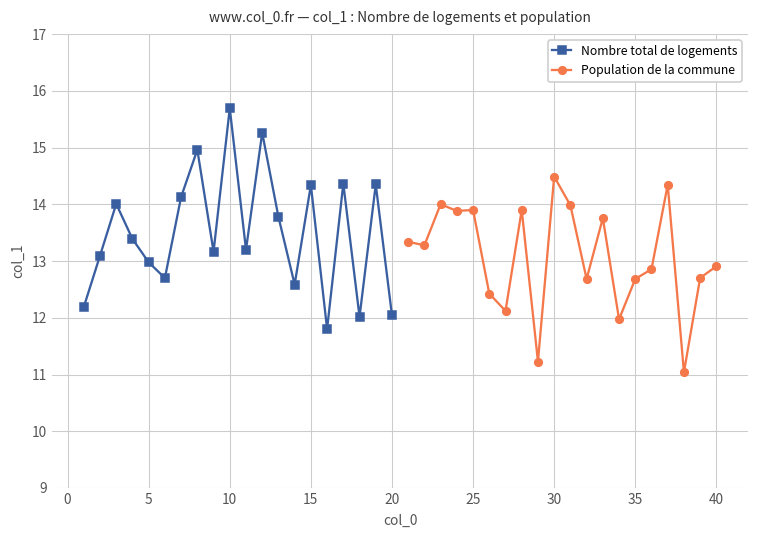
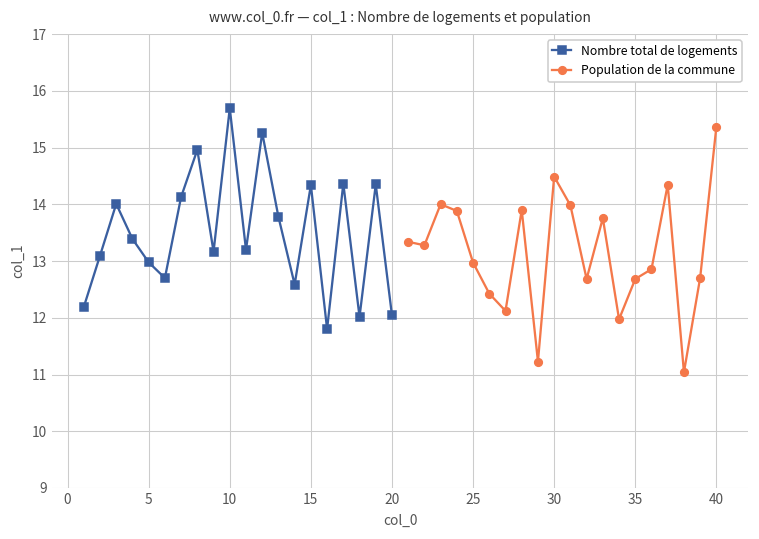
Population de la commune, 25: 13.9 -> 13.0
Population de la commune, 40: 12.9 -> 15.4
